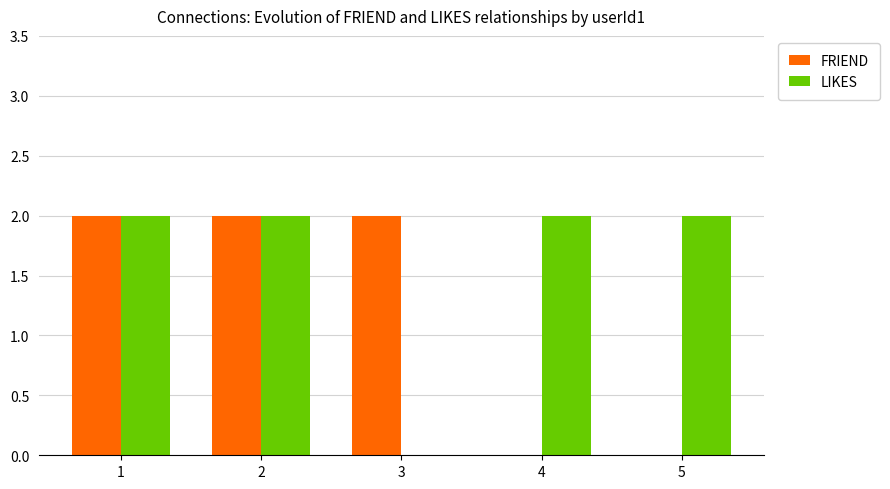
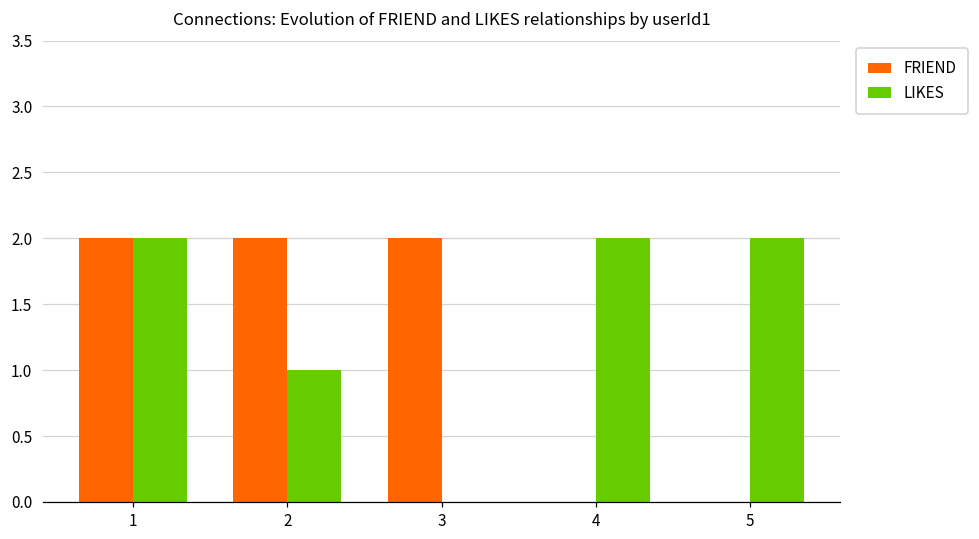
LIKES, 2: 2 -> 1
